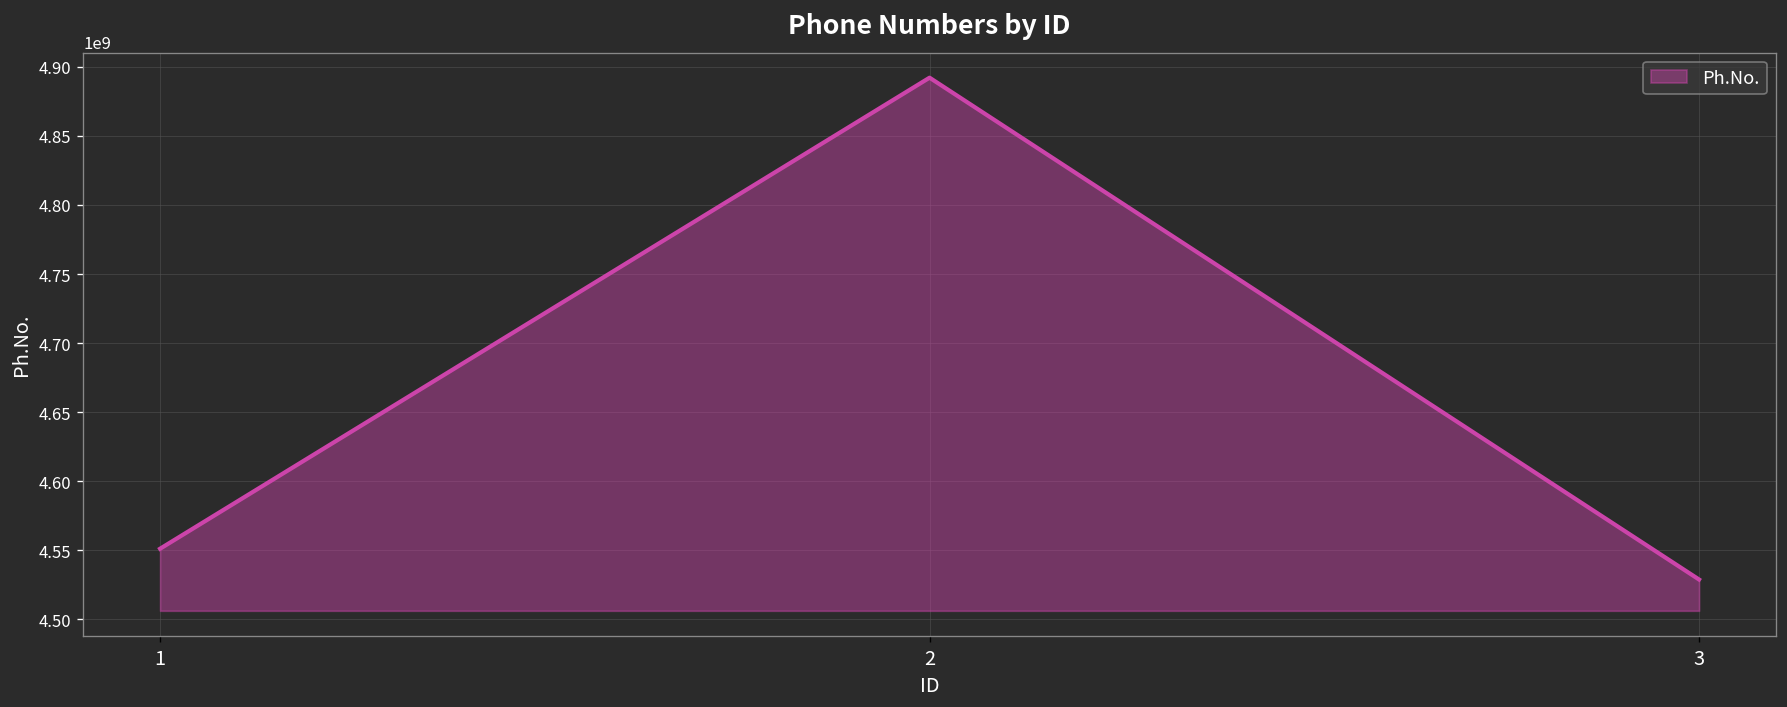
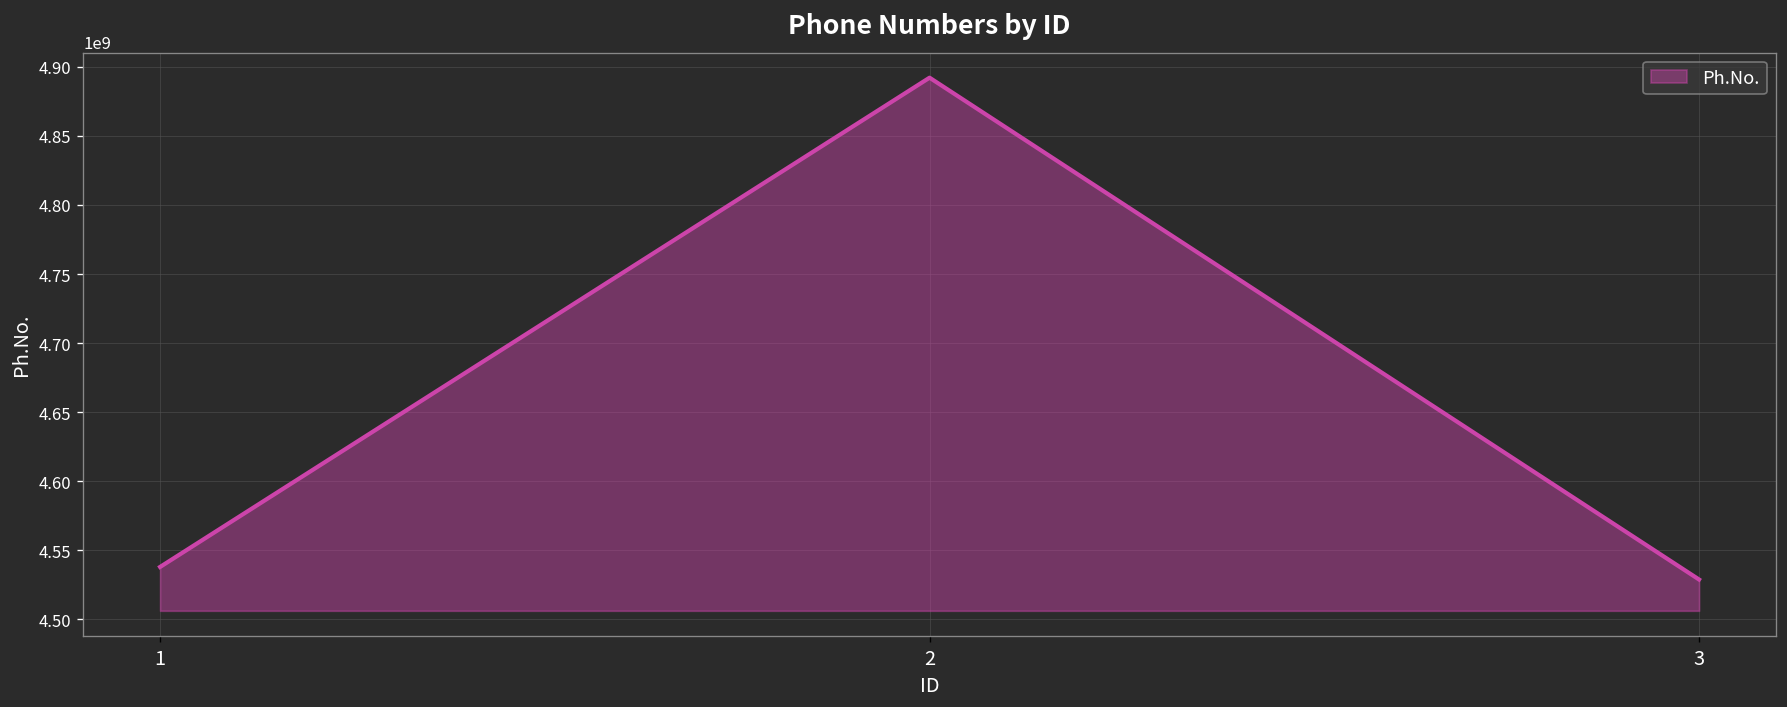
1: 4551000000 -> 4538000000
